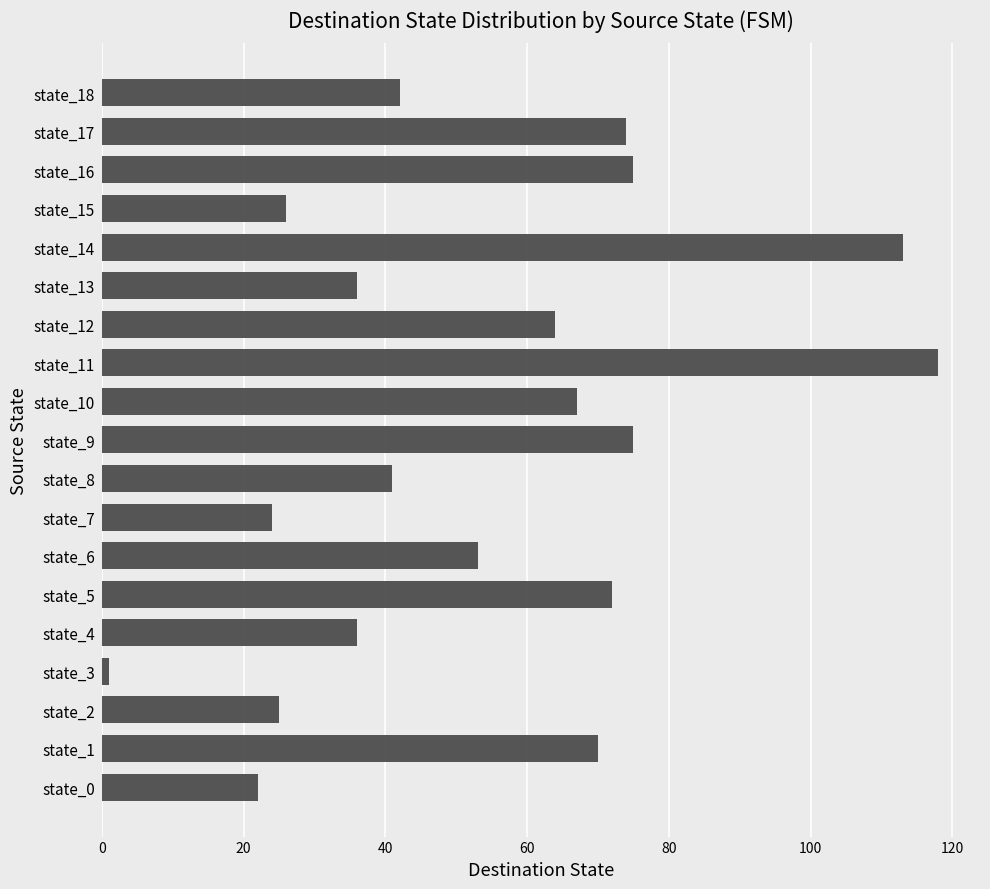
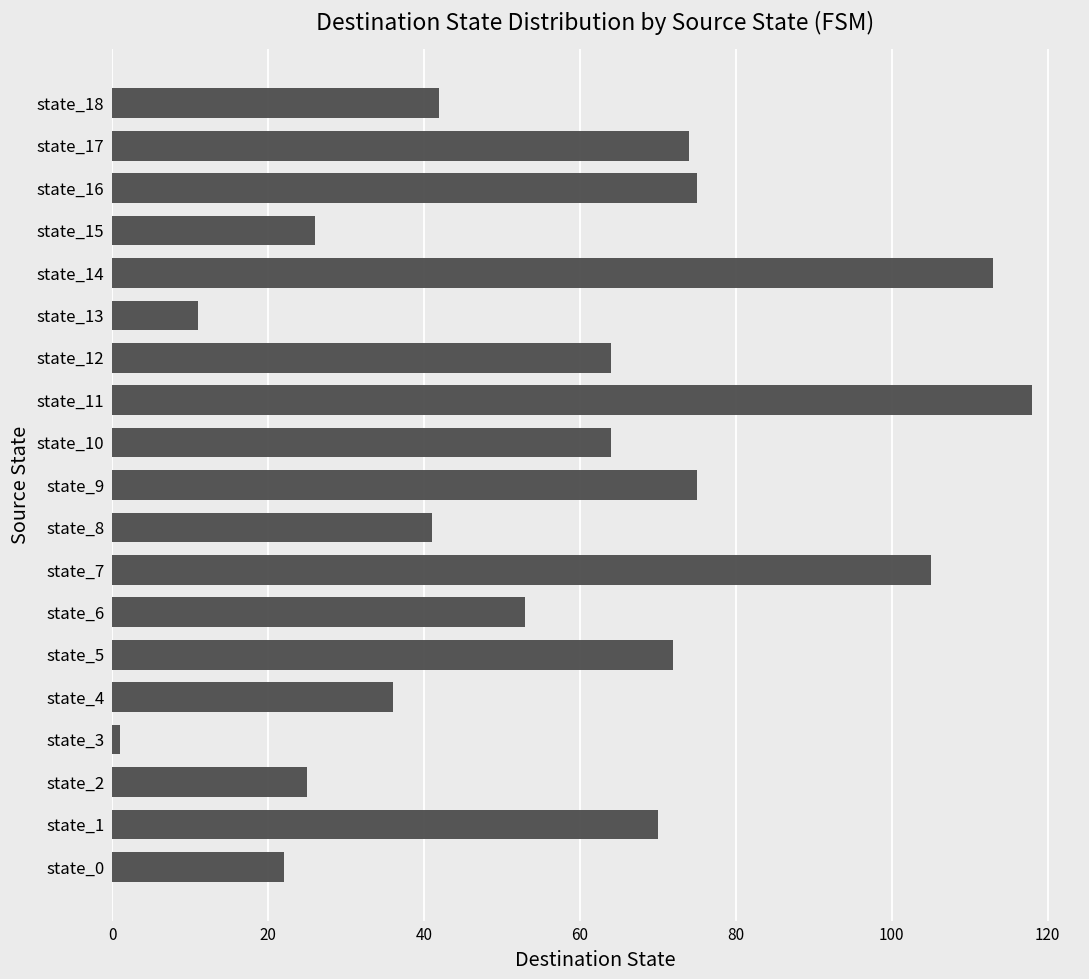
state_13: 36 -> 11
state_10: 67 -> 64
state_7: 24 -> 105
